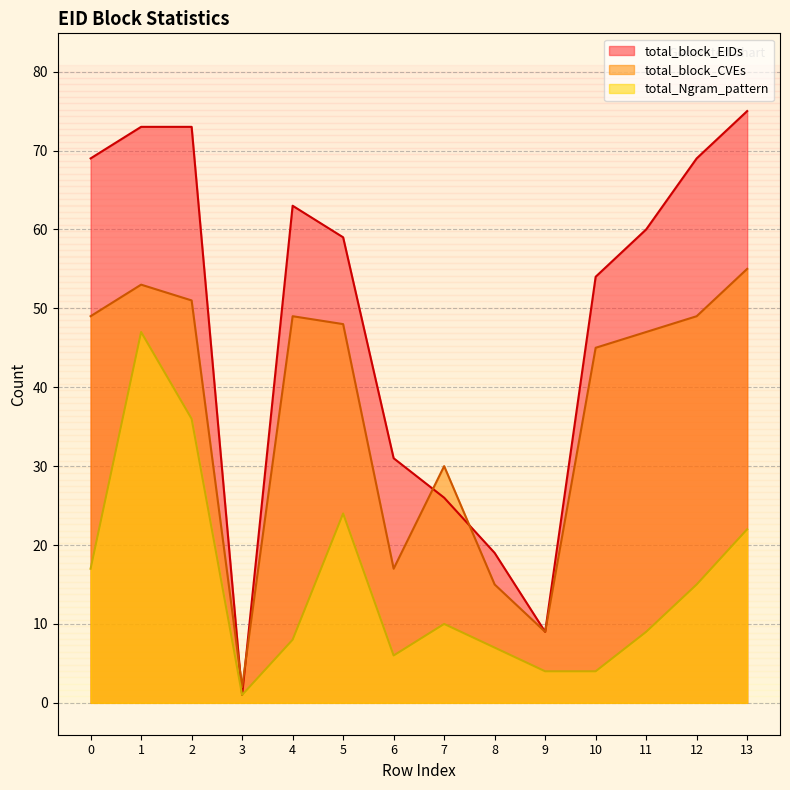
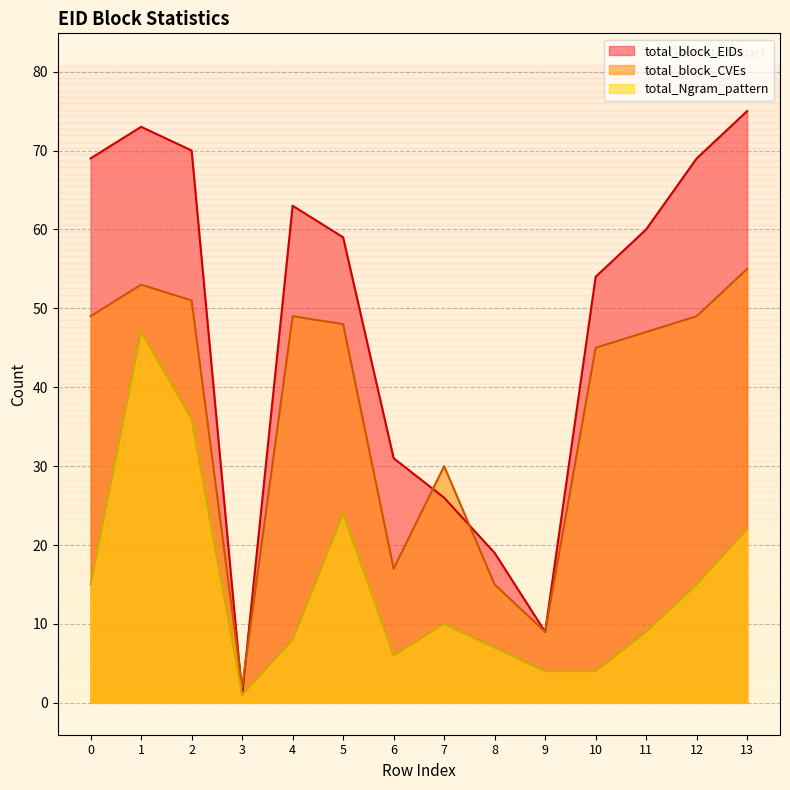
total_Ngram_pattern, 0: 17 -> 15
total_block_EIDs, 2: 73 -> 70
